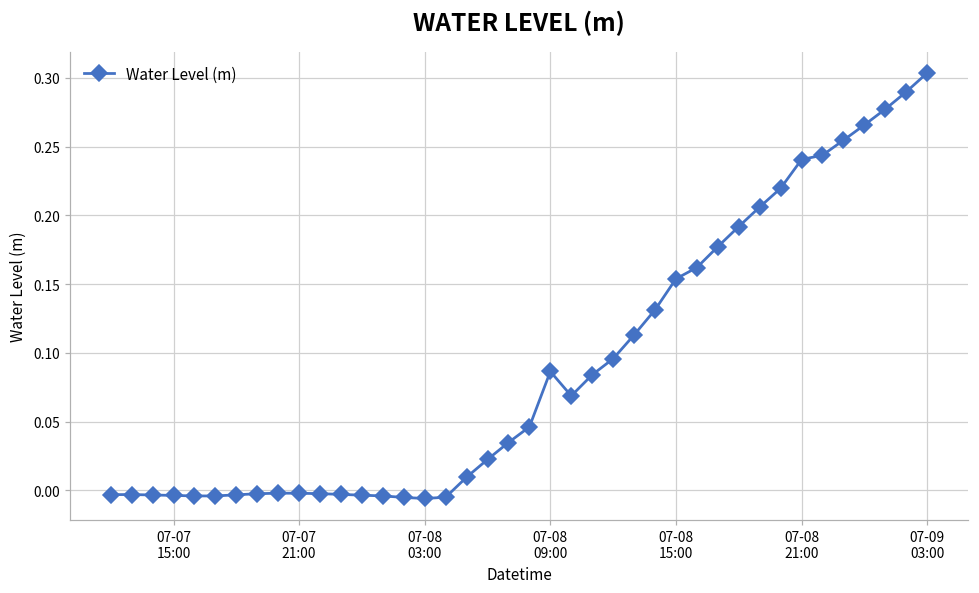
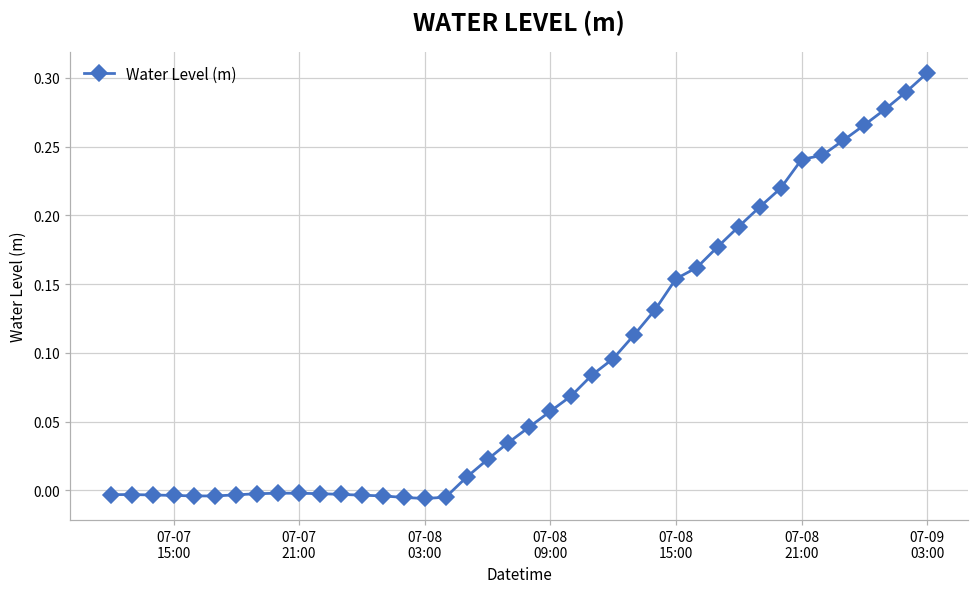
07-08 09:00: 0.087 -> 0.058
